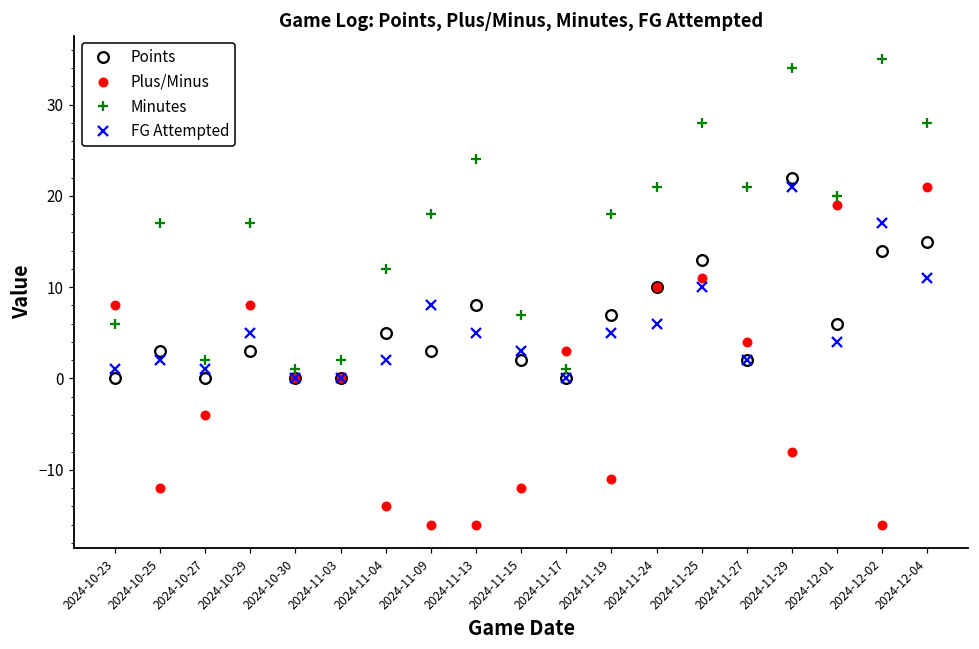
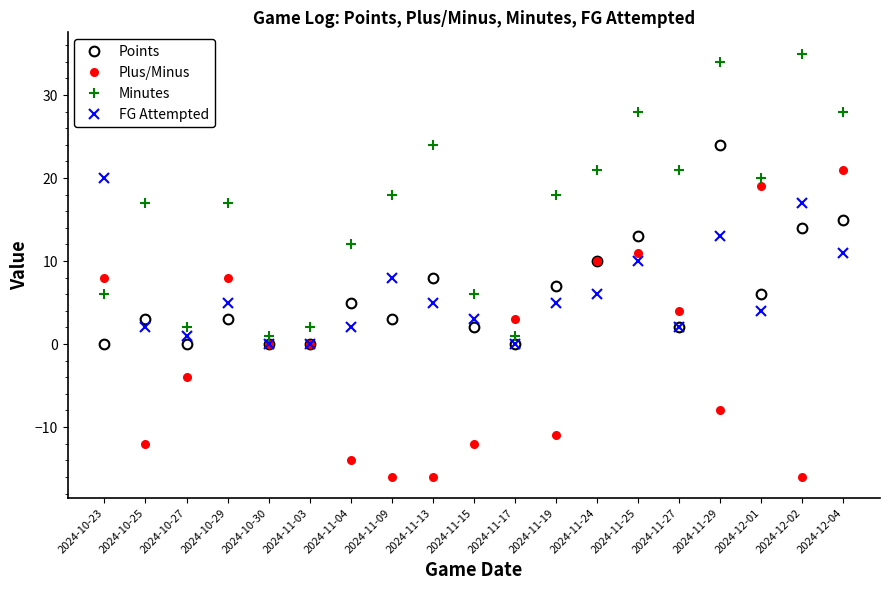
FG Attempted, 2024-10-23: 1 -> 20
Minutes, 2024-11-15: 7 -> 6
Points, 2024-11-29: 22 -> 24
FG Attempted, 2024-11-29: 21 -> 13
